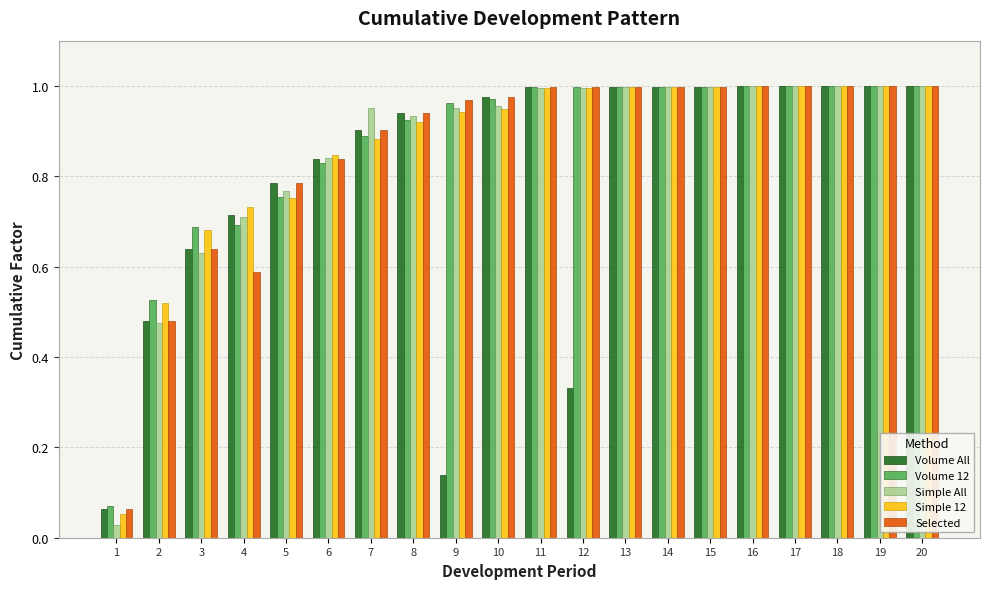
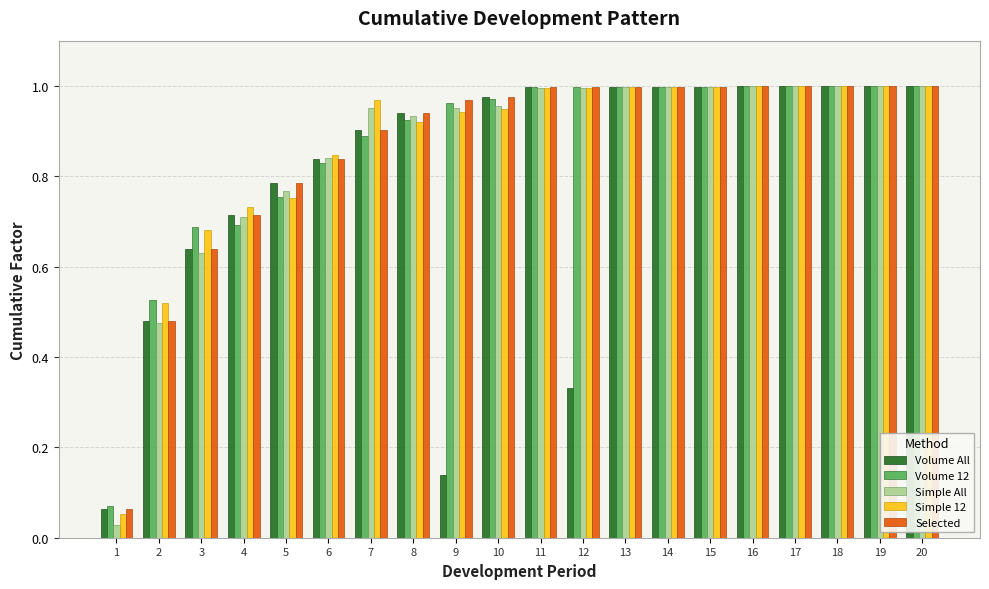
Selected, 4: 0.59 -> 0.71
Simple 12, 7: 0.88 -> 0.97
